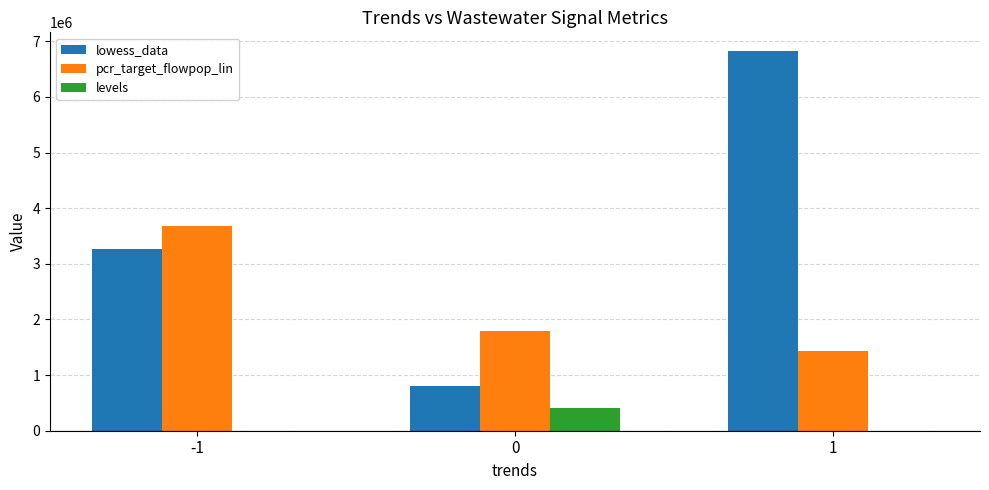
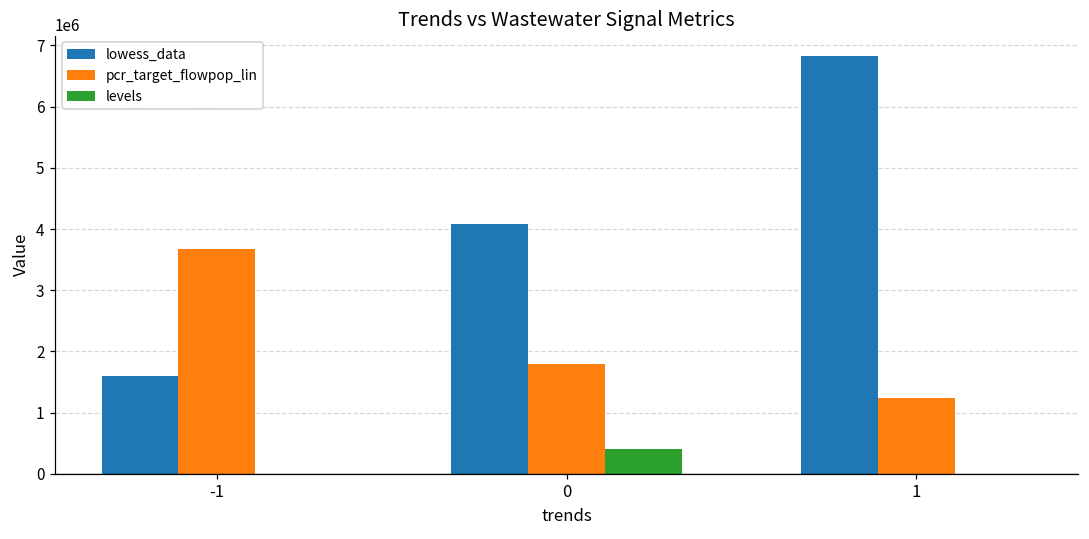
lowess_data, -1: 3300000 -> 1600000
lowess_data, 0: 800000 -> 4100000
pcr_target_flowpop_lin, 1: 1400000 -> 1200000
